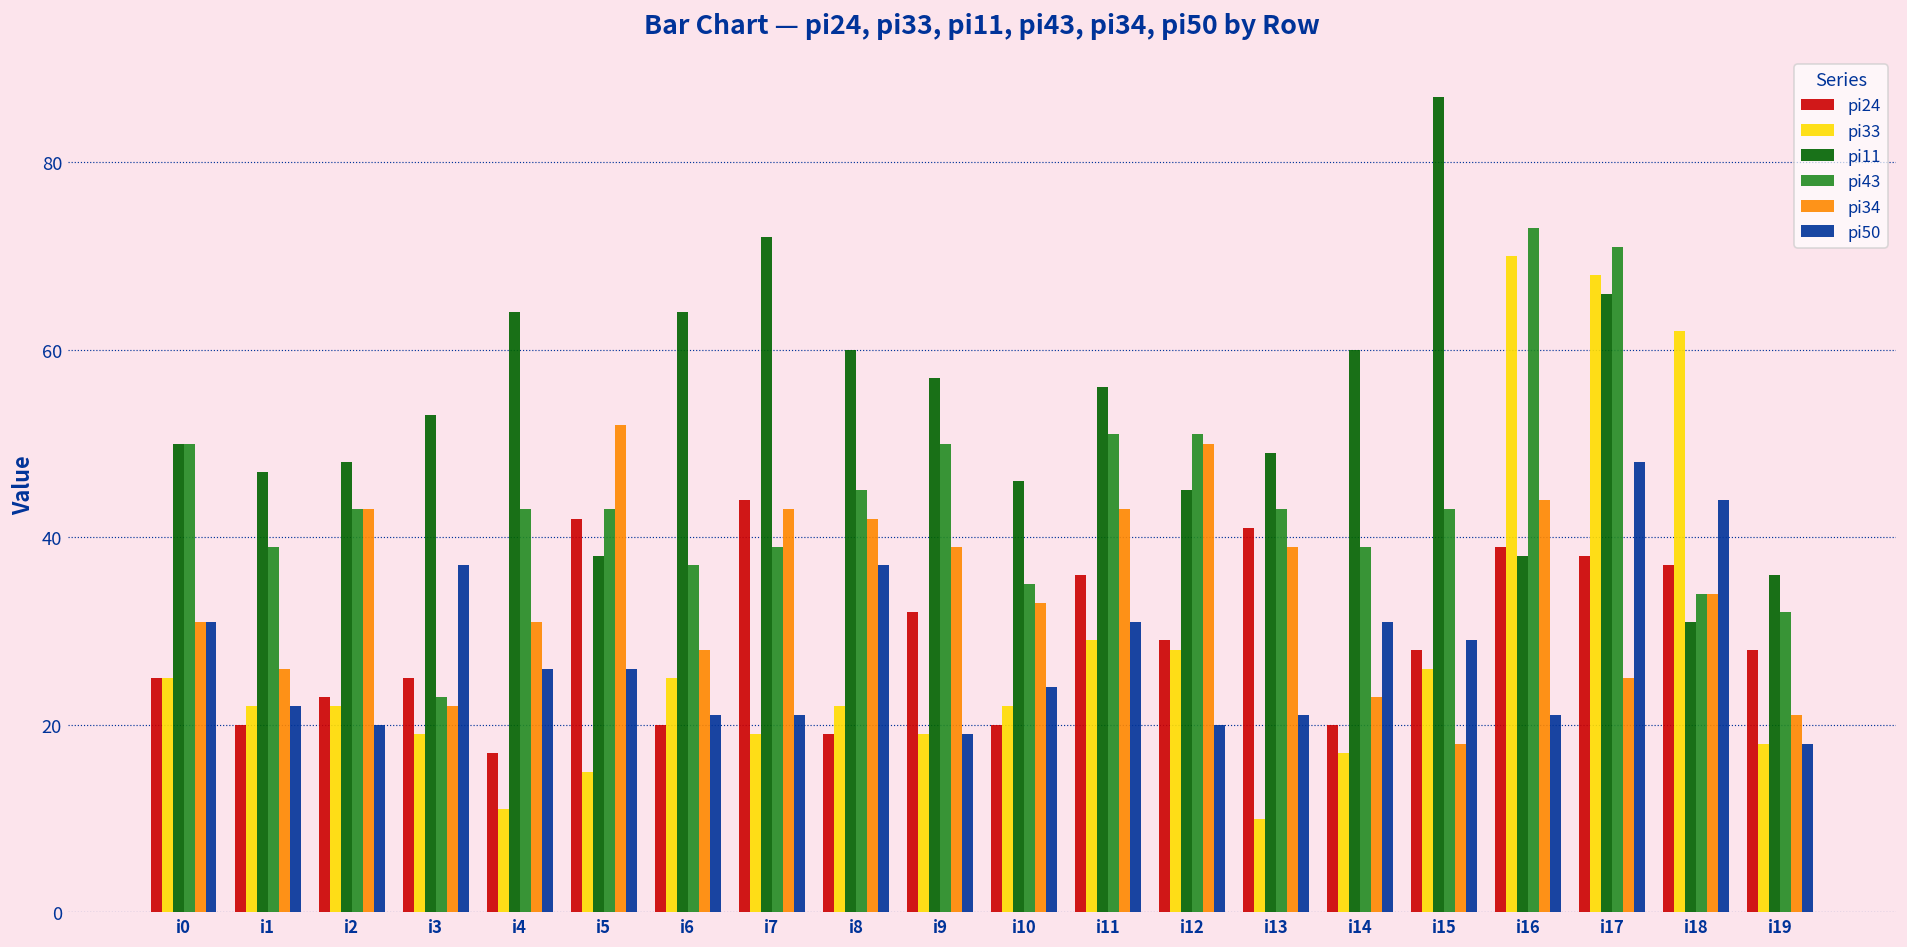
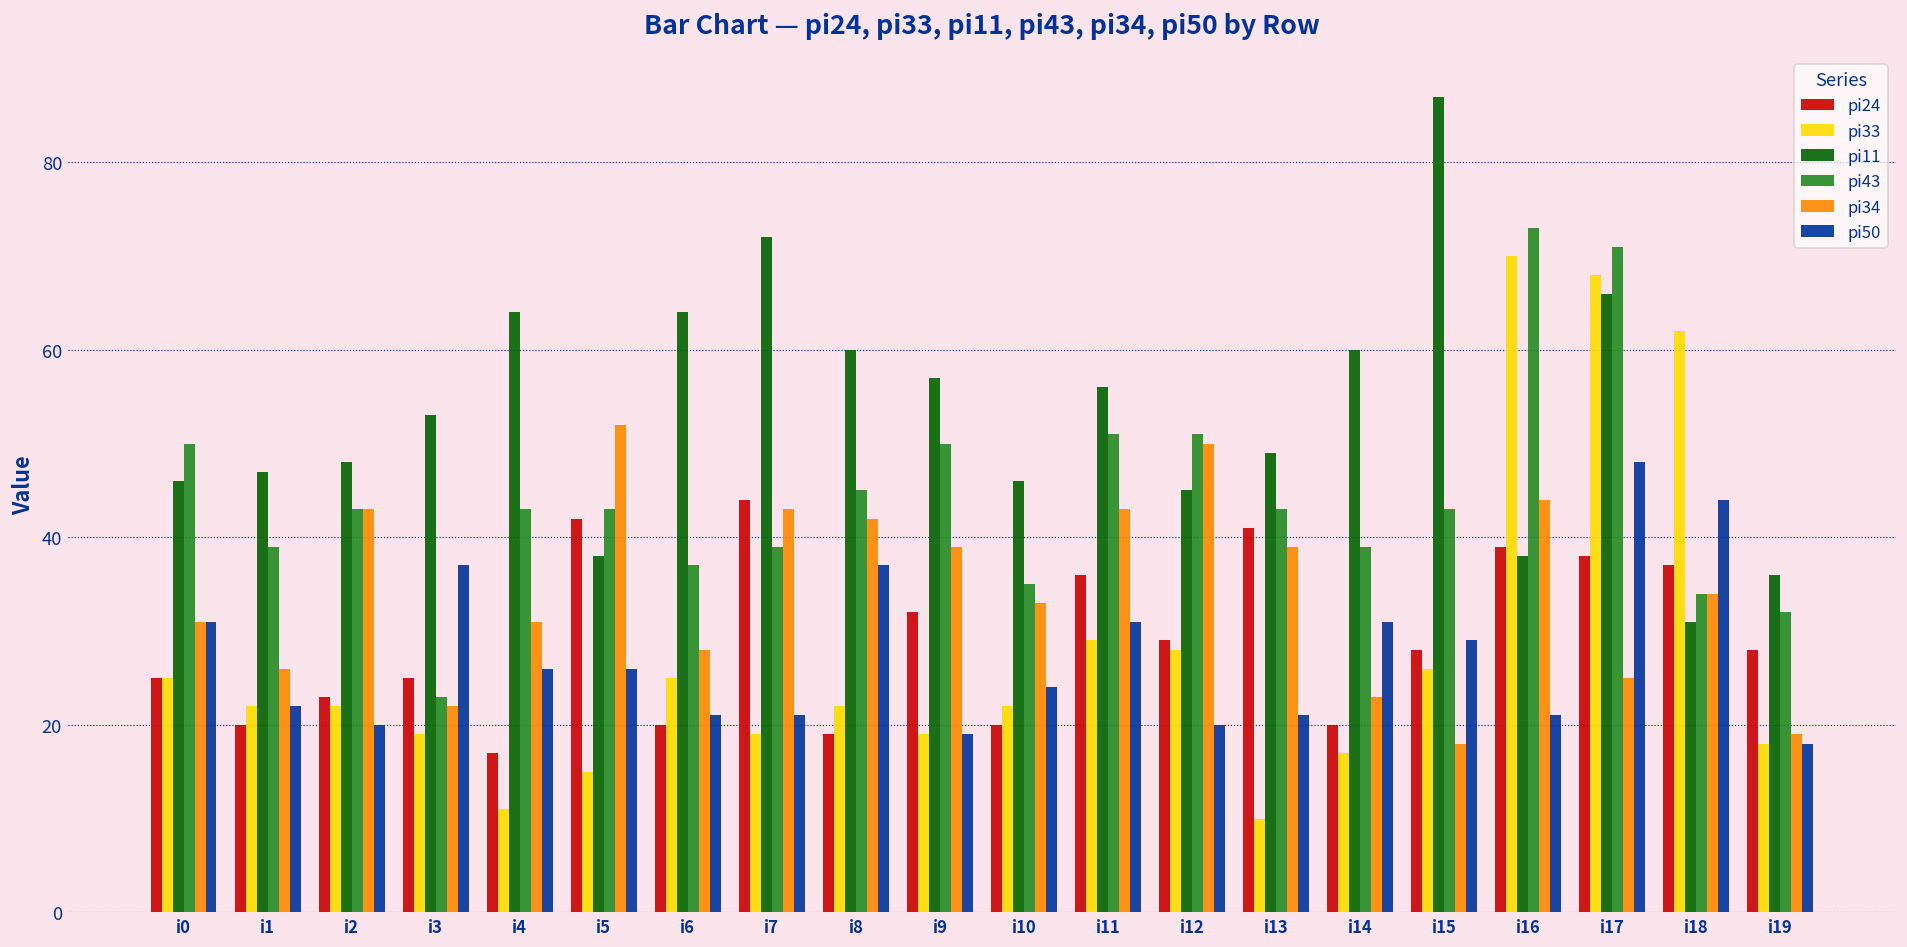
pi11, i0: 50 -> 46
pi34, i19: 21 -> 19
